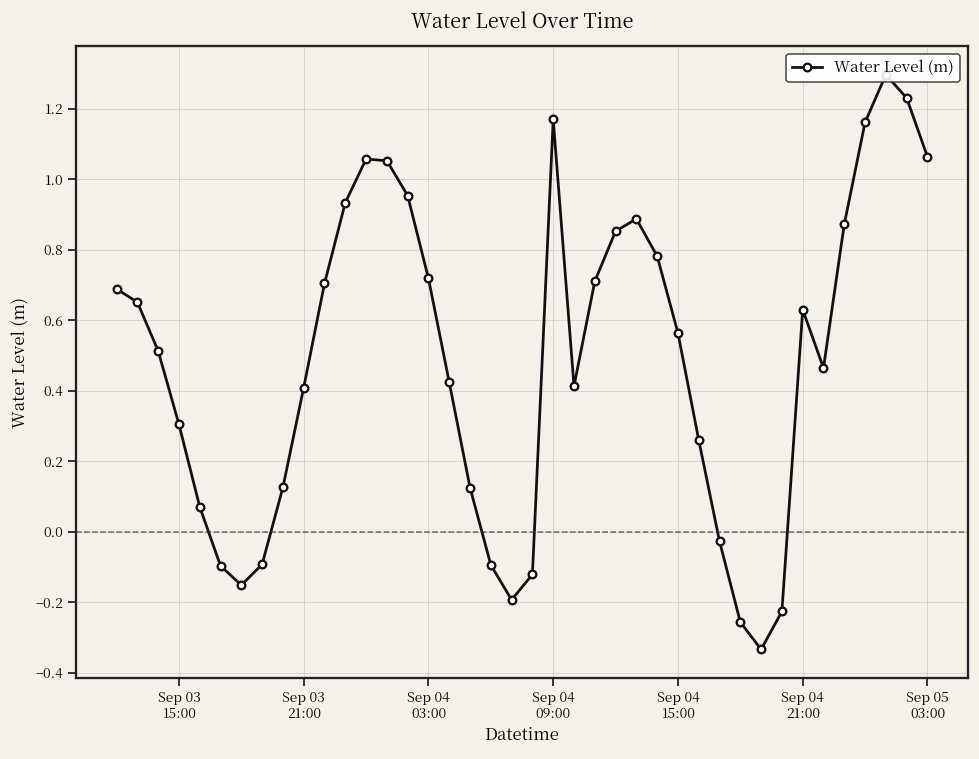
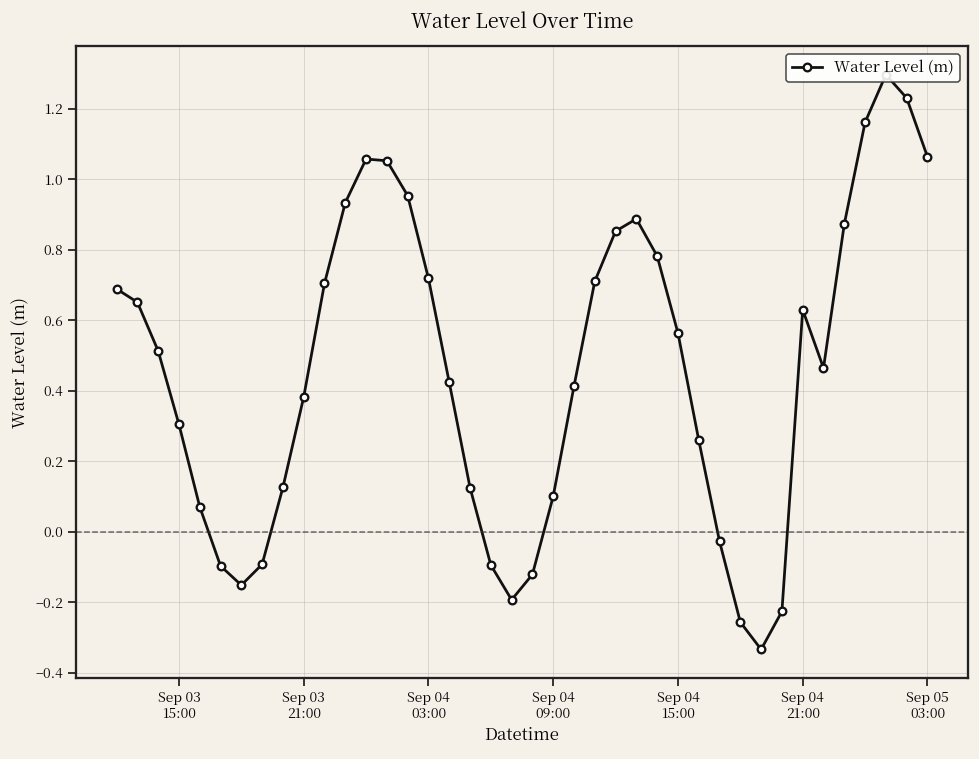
Sep 03 21:00: 0.41 -> 0.38
Sep 04 09:00: 1.17 -> 0.10
